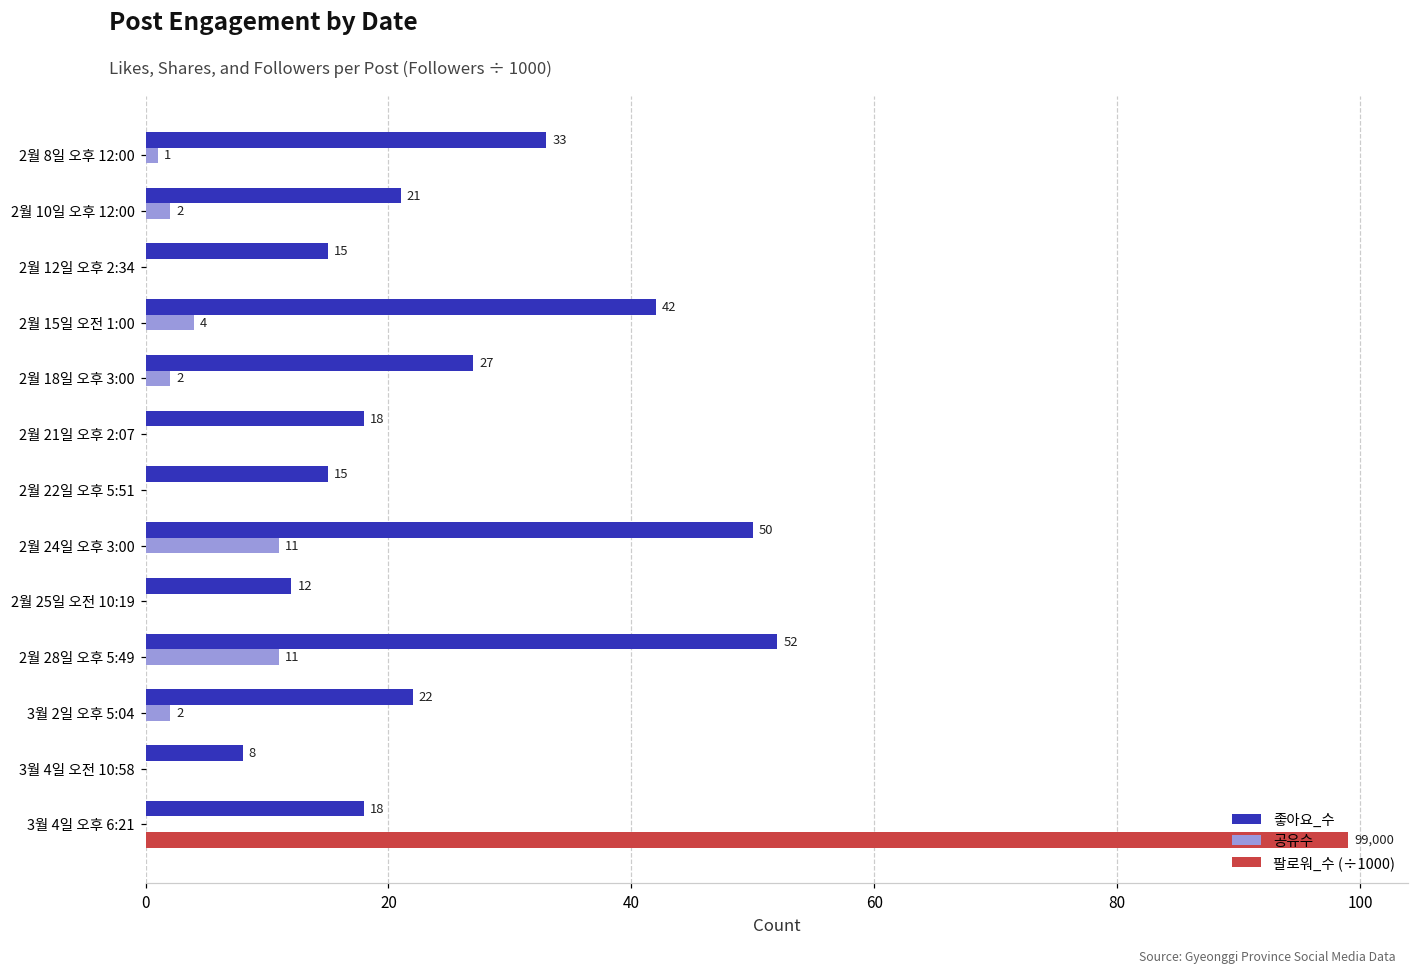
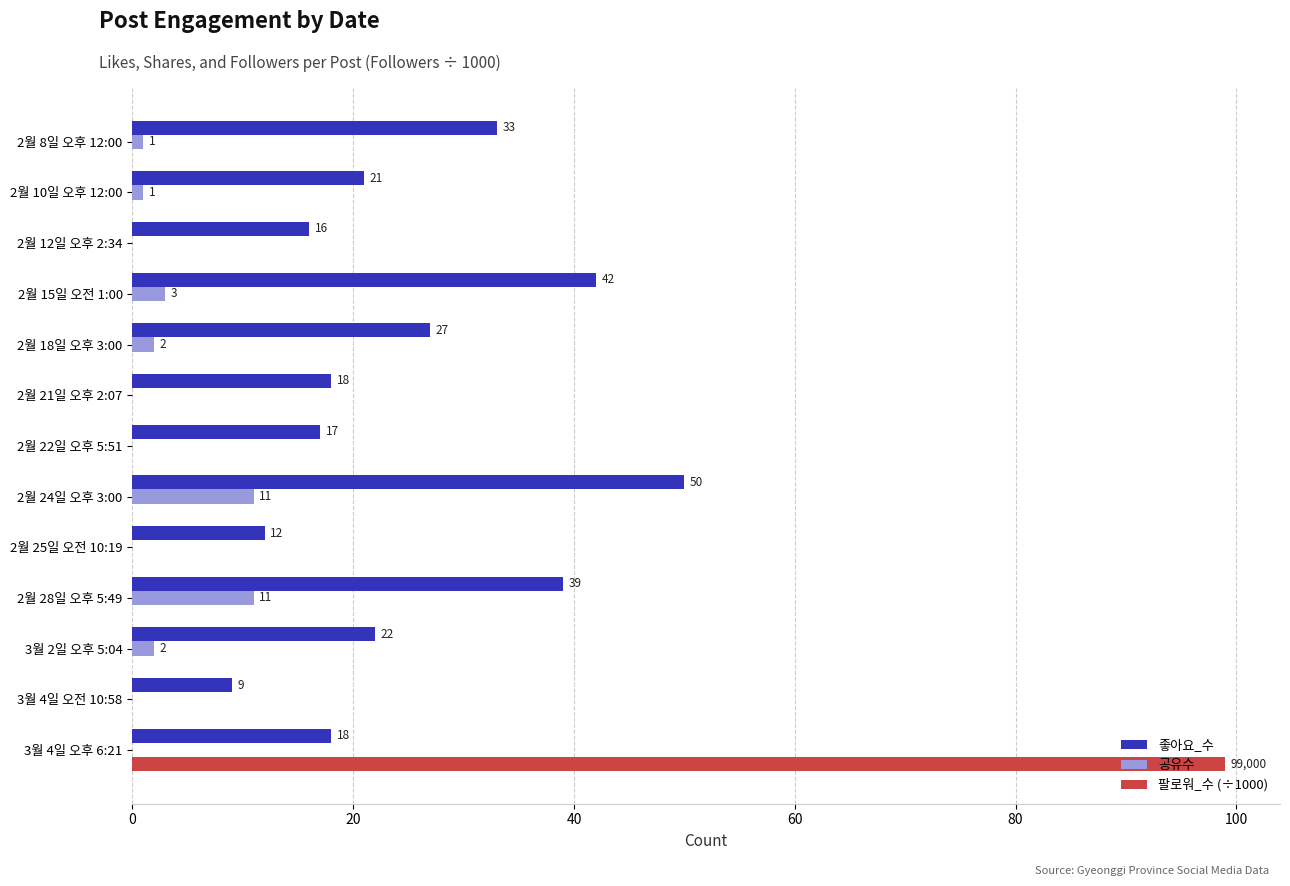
공유수, 2월 10일 오후 12:00: 2 -> 1
좋아요_수, 2월 12일 오후 2:34: 15 -> 16
공유수, 2월 15일 오전 1:00: 4 -> 3
좋아요_수, 2월 22일 오후 5:51: 15 -> 17
좋아요_수, 2월 28일 오후 5:49: 52 -> 39
좋아요_수, 3월 4일 오전 10:58: 8 -> 9
